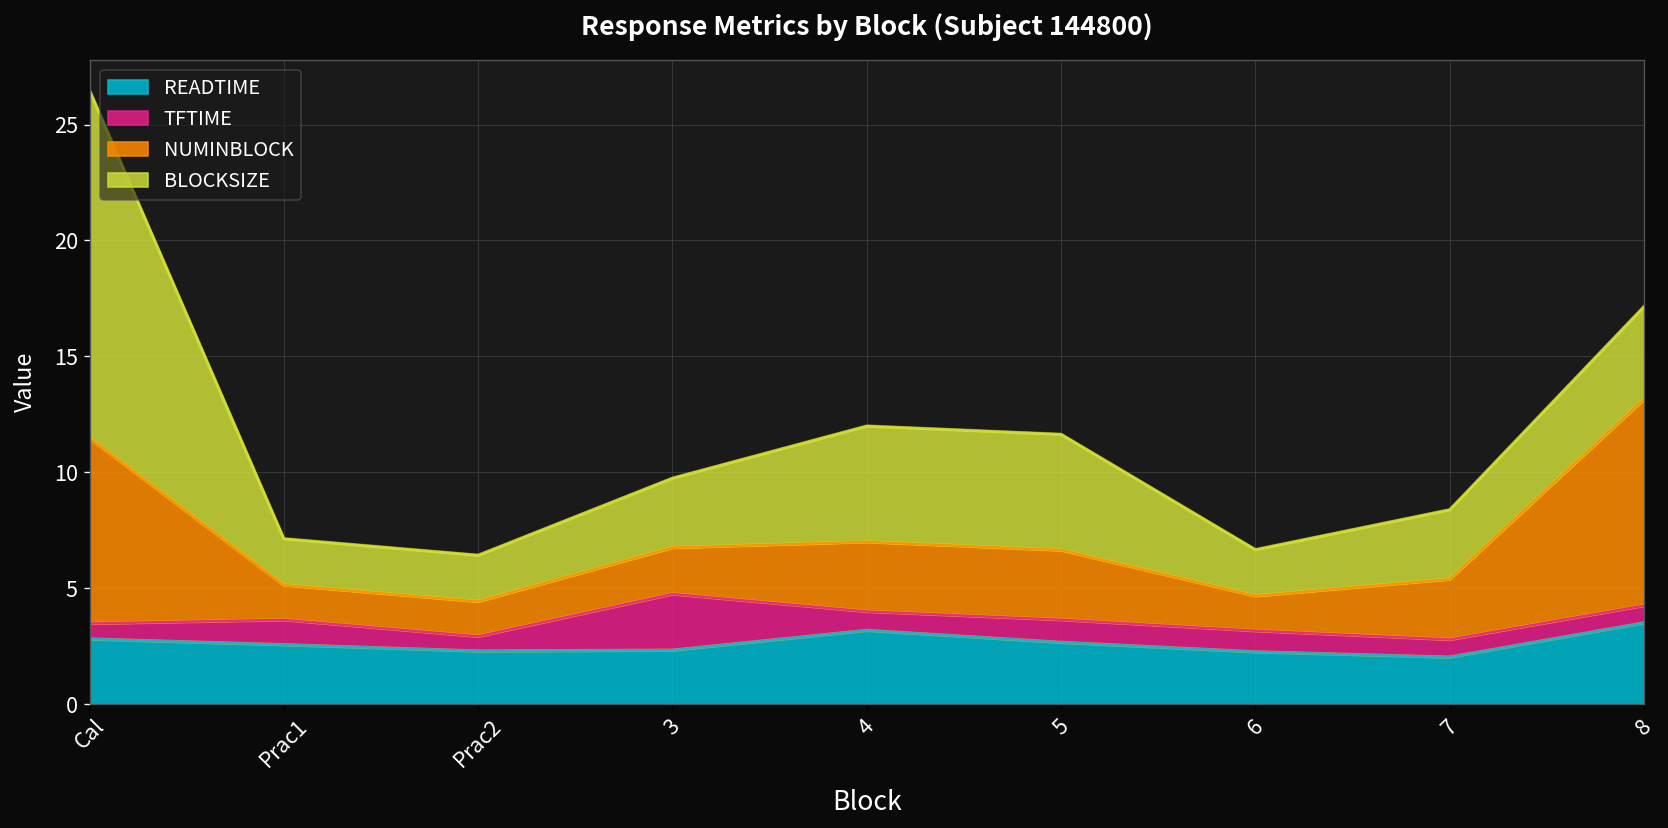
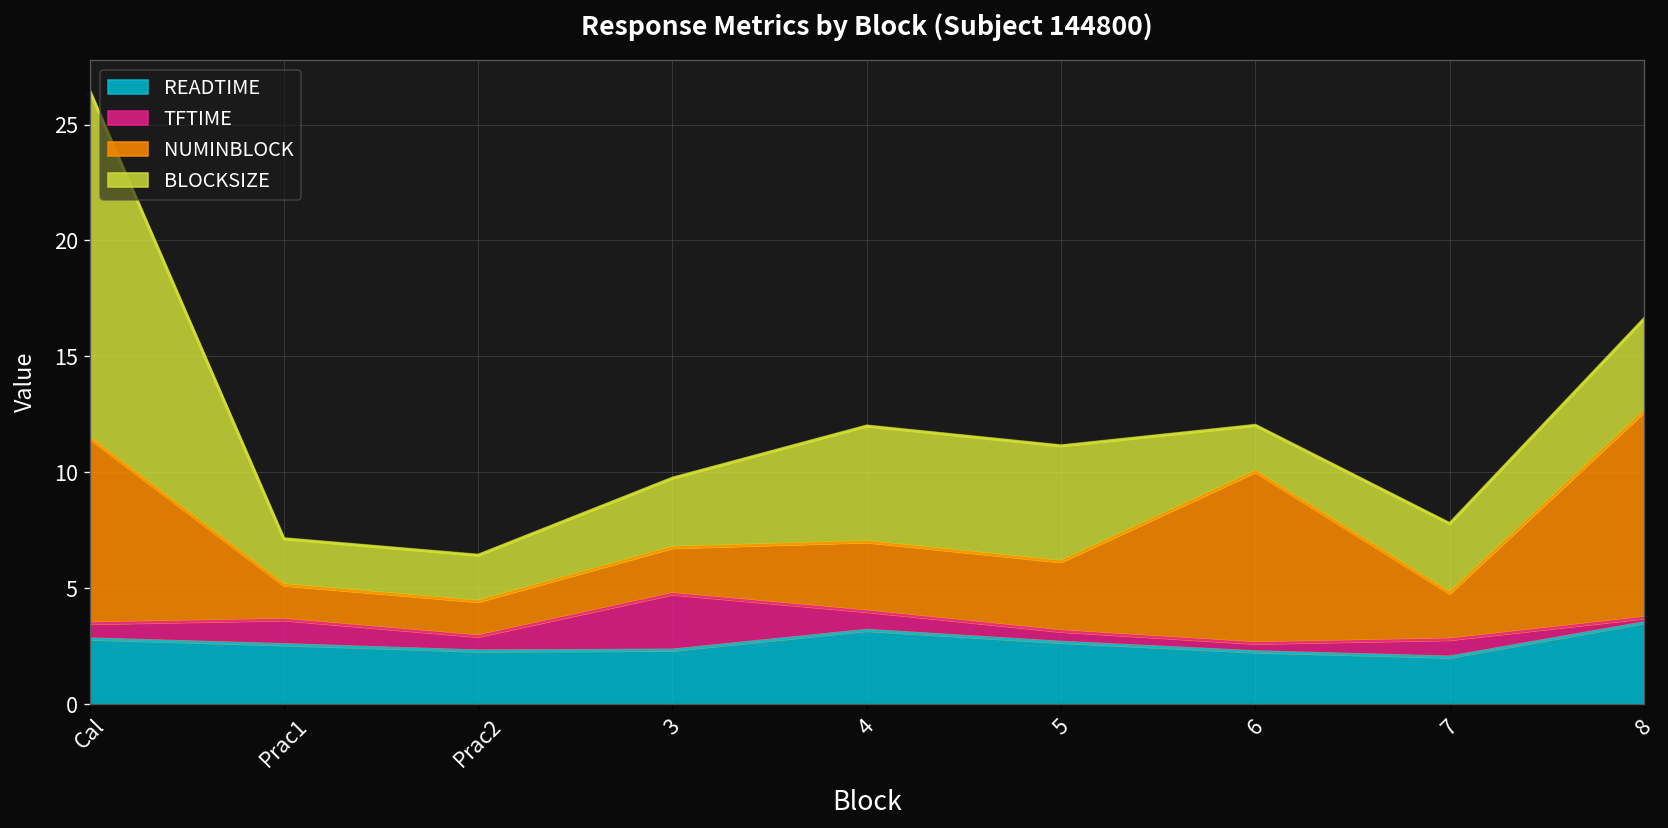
TFTIME, 5: 1.0 -> 0.5
TFTIME, 6: 0.9 -> 0.4
NUMINBLOCK, 6: 1.5 -> 7.4
NUMINBLOCK, 7: 2.6 -> 2.0
TFTIME, 8: 0.7 -> 0.2
